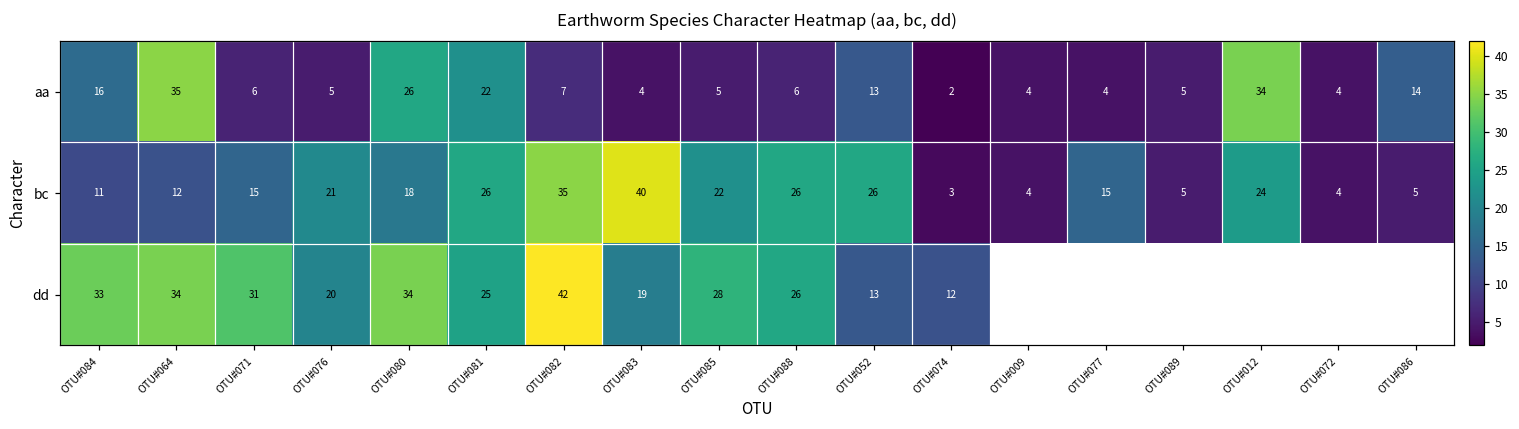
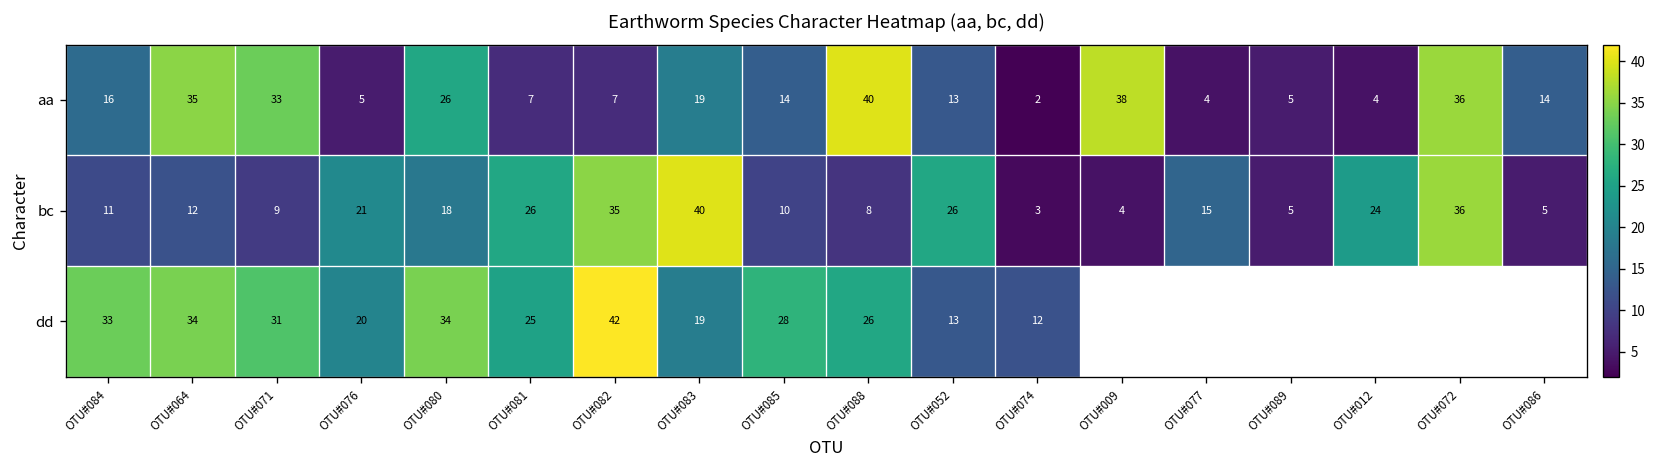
aa, OTU#071: 6 -> 33
aa, OTU#081: 22 -> 7
aa, OTU#083: 4 -> 19
aa, OTU#085: 5 -> 14
aa, OTU#088: 6 -> 40
aa, OTU#009: 4 -> 38
aa, OTU#012: 34 -> 4
aa, OTU#072: 4 -> 36
bc, OTU#071: 15 -> 9
bc, OTU#085: 22 -> 10
bc, OTU#088: 26 -> 8
bc, OTU#072: 4 -> 36
